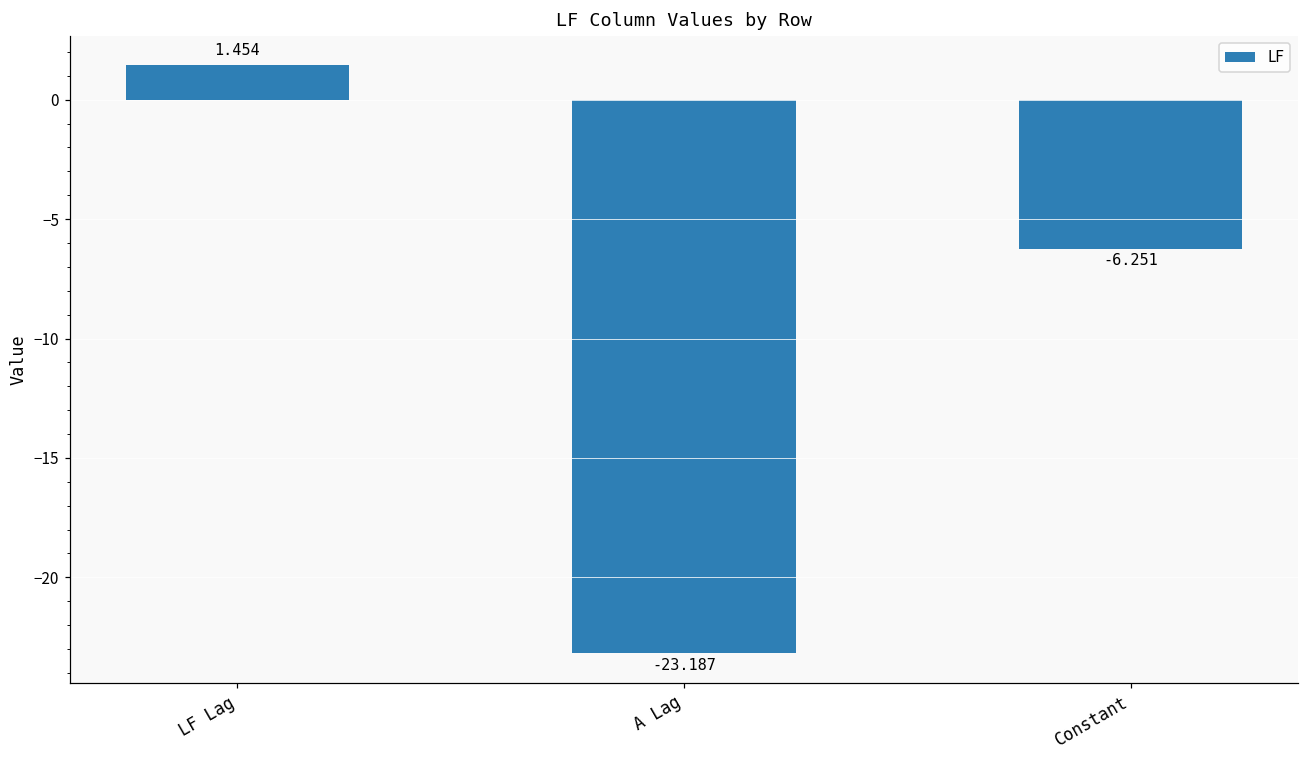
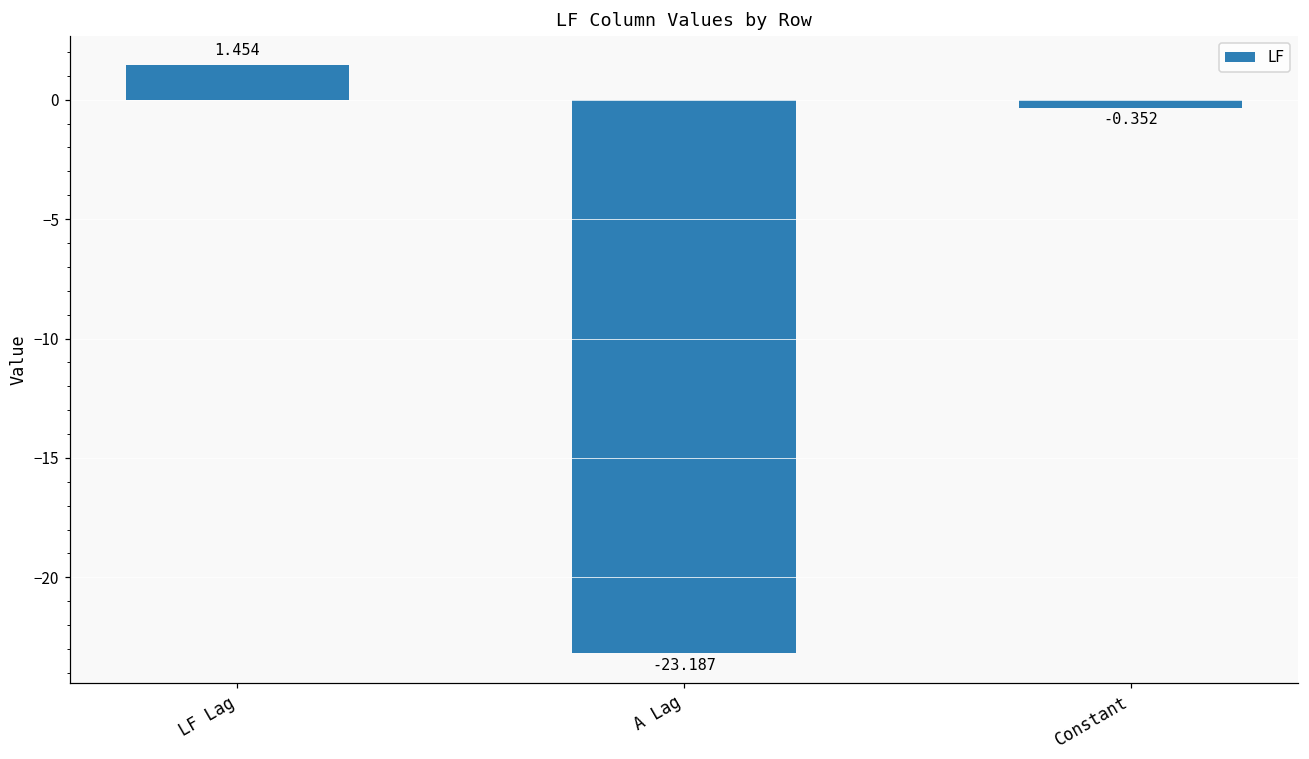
Constant: -6.251 -> -0.352
